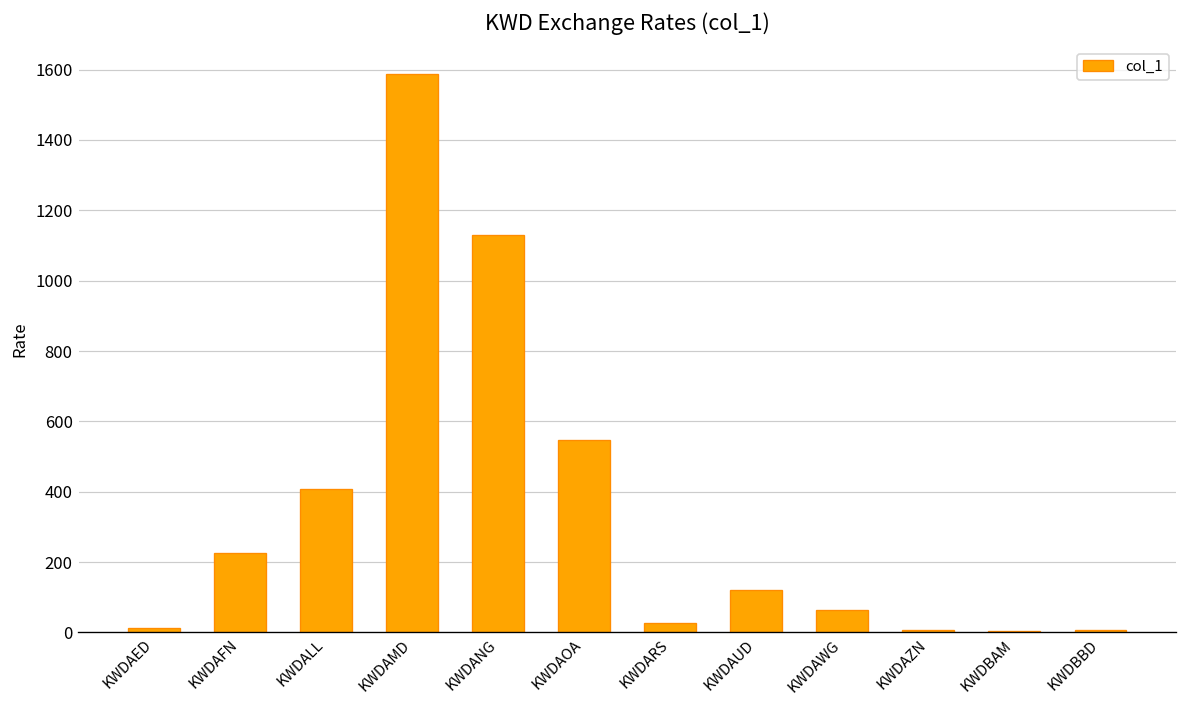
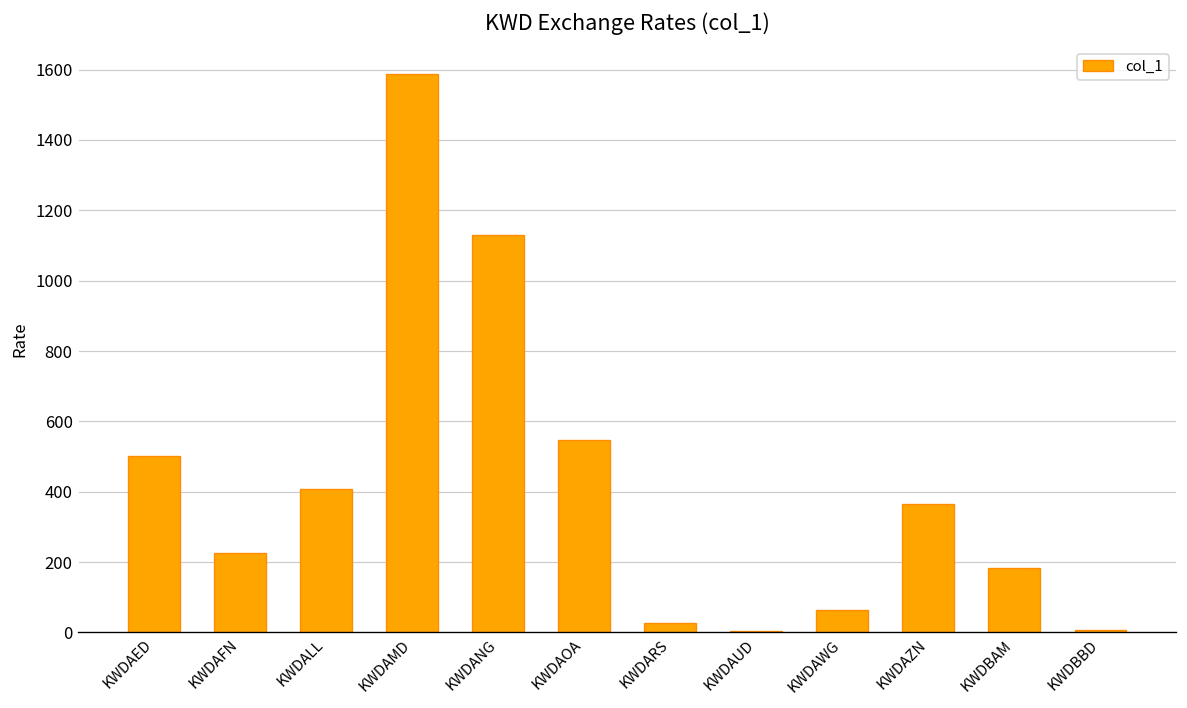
KWDAED: 10 -> 500
KWDAUD: 120 -> 0
KWDAZN: 10 -> 370
KWDBAM: 10 -> 180
